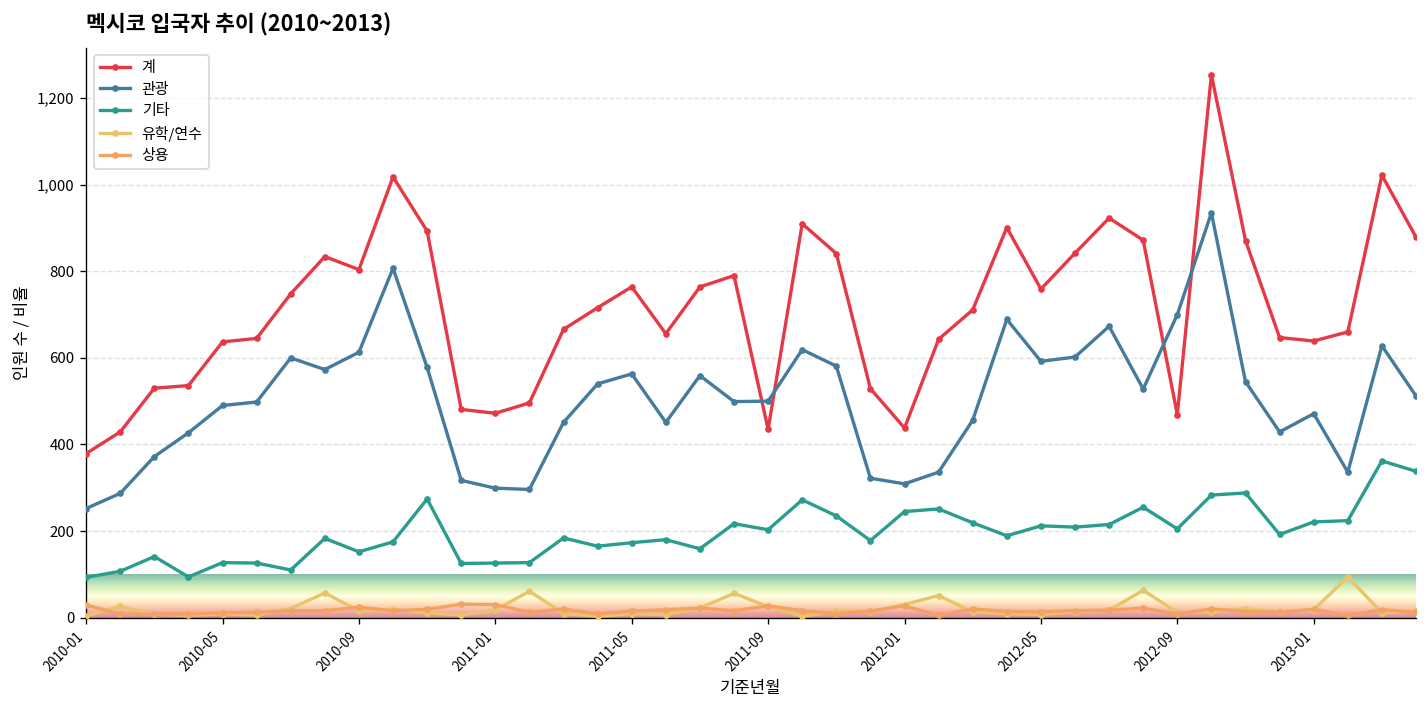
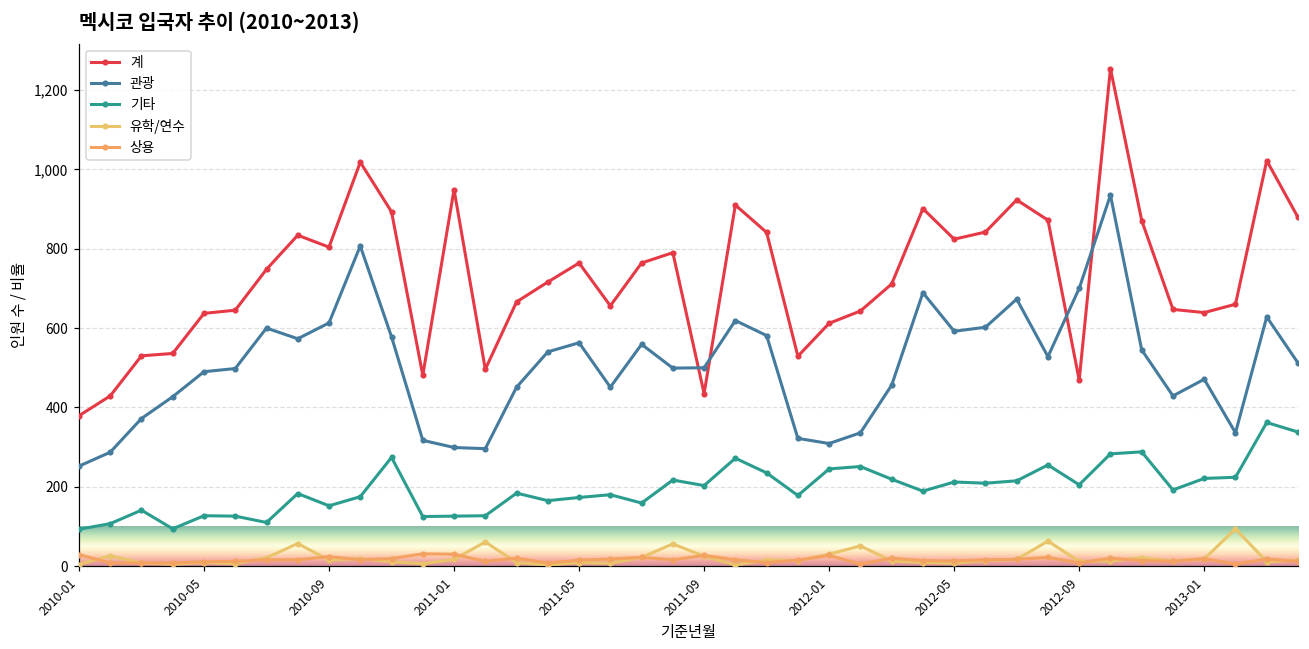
계, 2011-01: 470 -> 950
계, 2012-01: 440 -> 610
계, 2012-05: 760 -> 820
